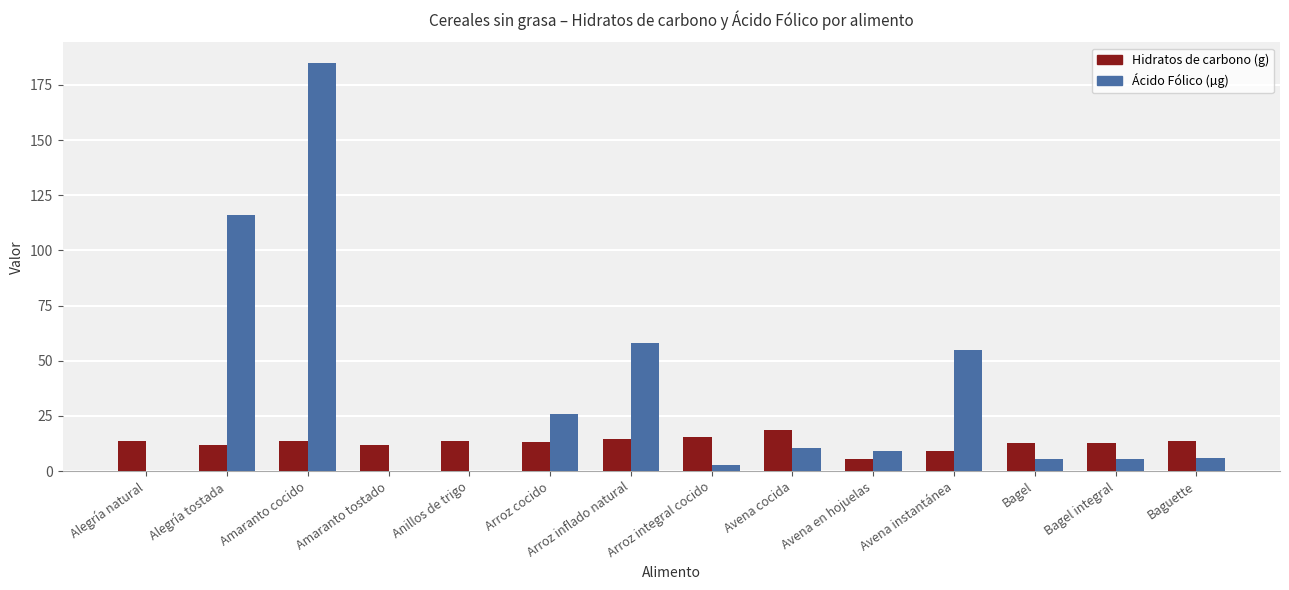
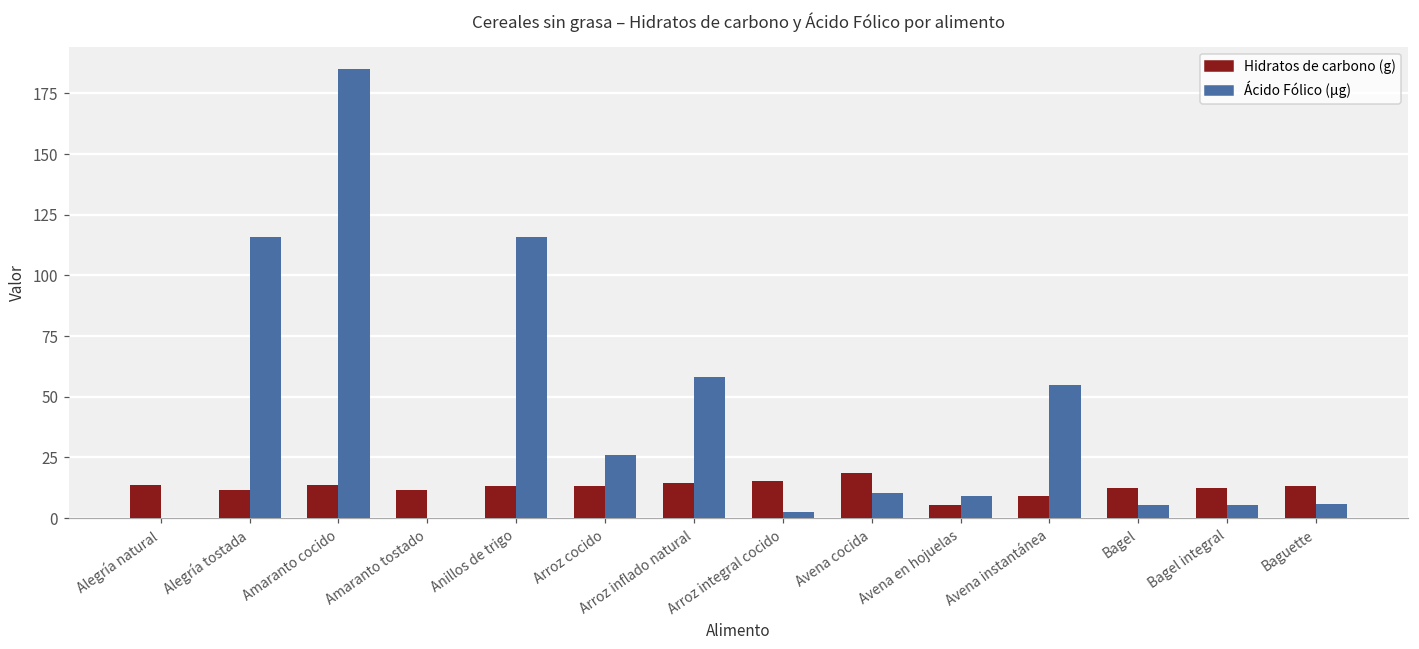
Ácido Fólico (µg), Anillos de trigo: 0 -> 116
